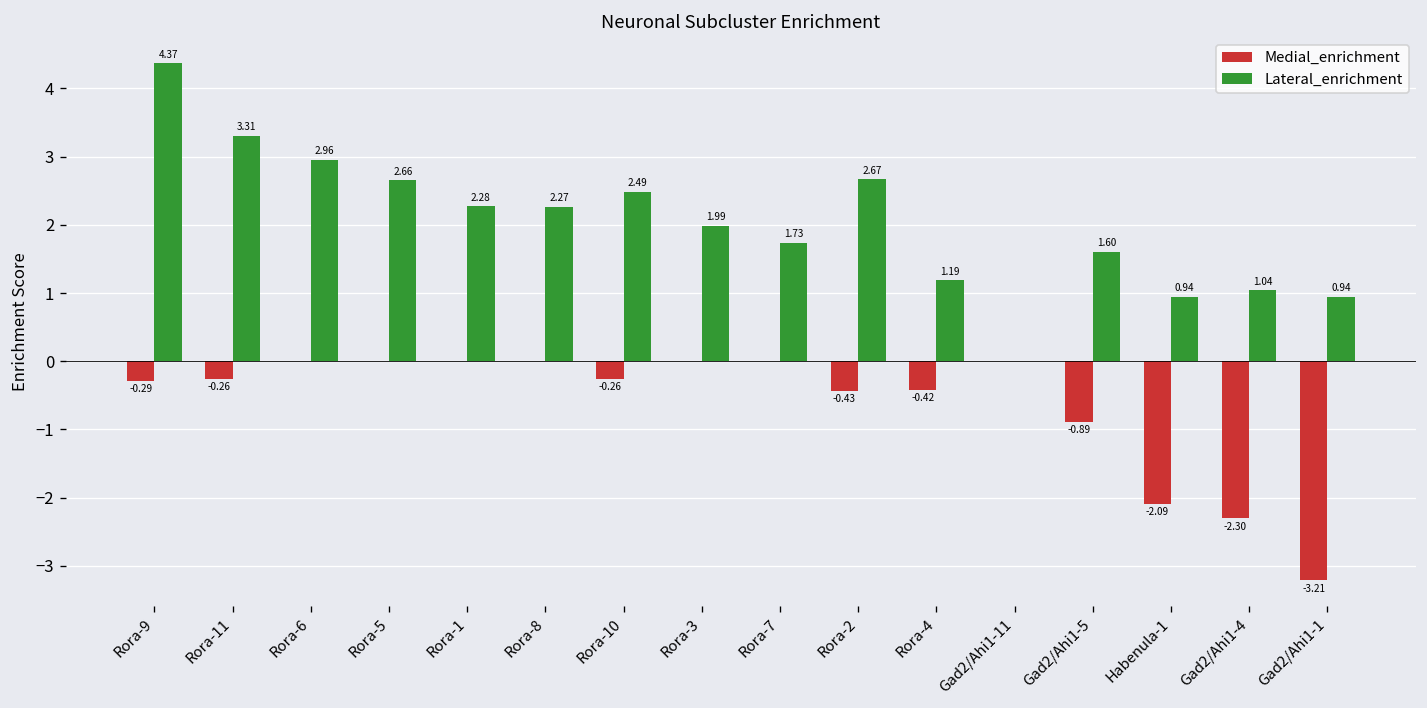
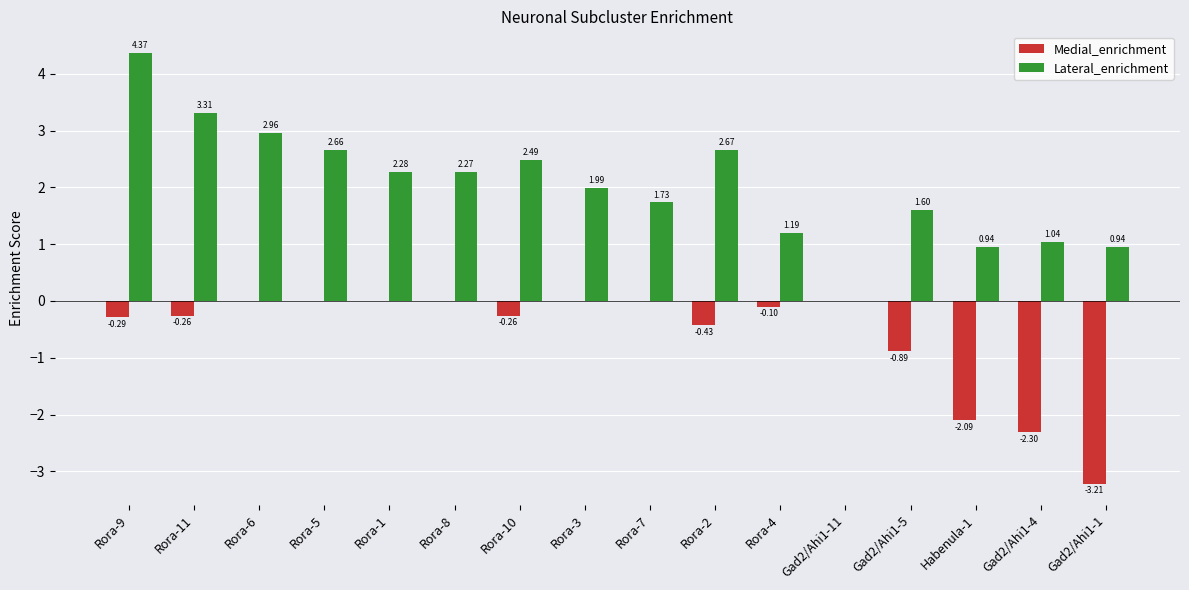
Medial_enrichment, Rora-4: -0.42 -> -0.10
